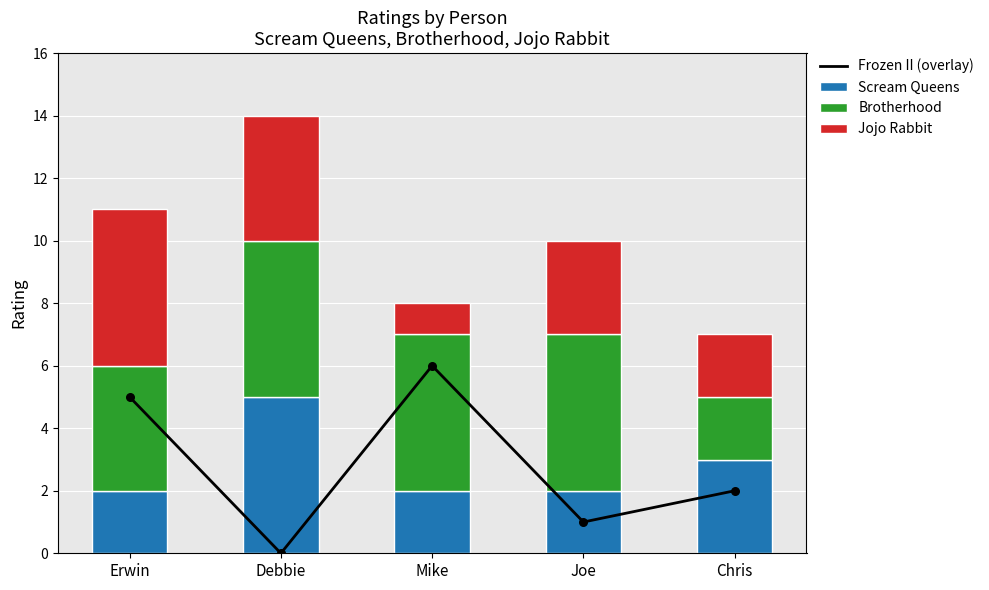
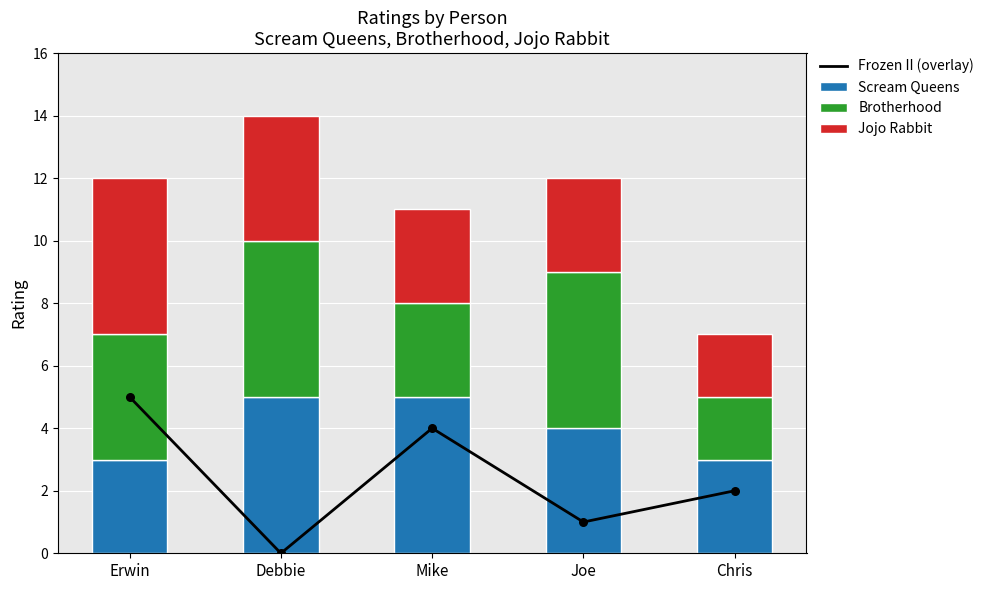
Scream Queens, Erwin: 2 -> 3
Frozen II (overlay), Mike: 6 -> 4
Scream Queens, Mike: 2 -> 5
Brotherhood, Mike: 5 -> 3
Jojo Rabbit, Mike: 1 -> 3
Scream Queens, Joe: 2 -> 4
